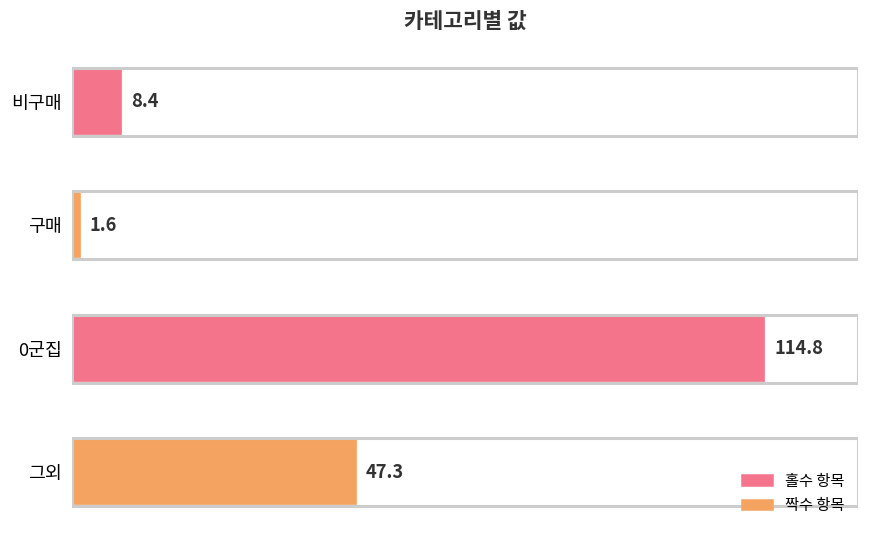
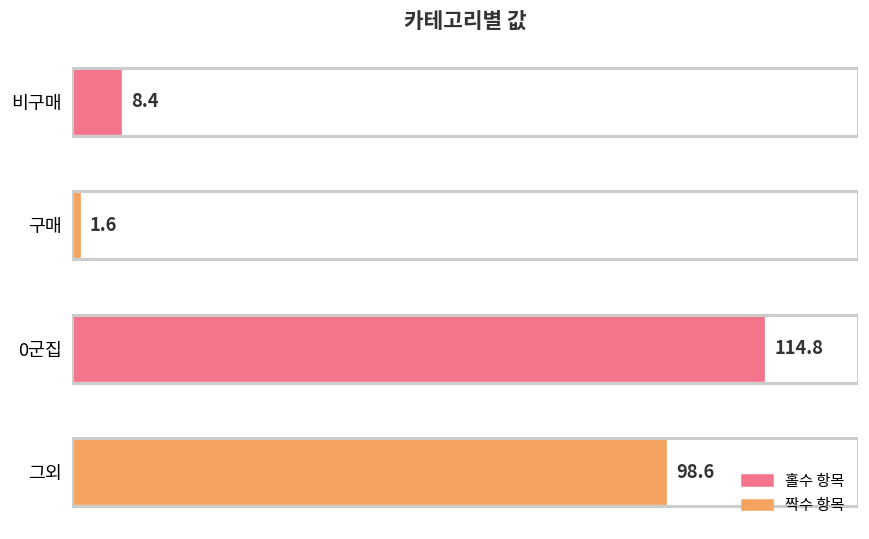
그외: 47.3 -> 98.6
